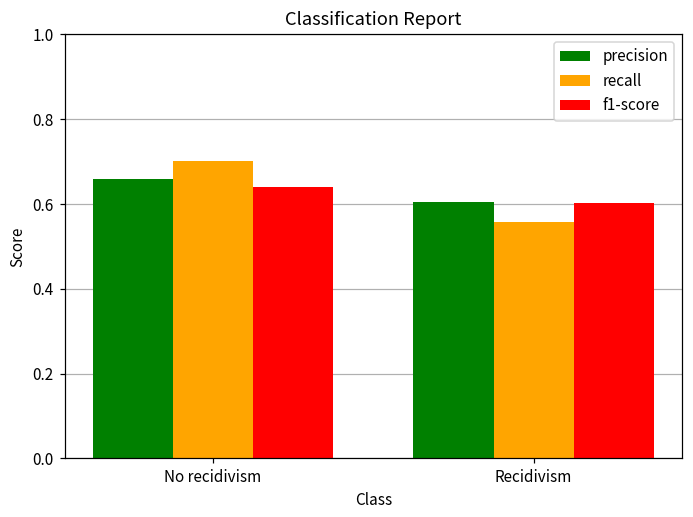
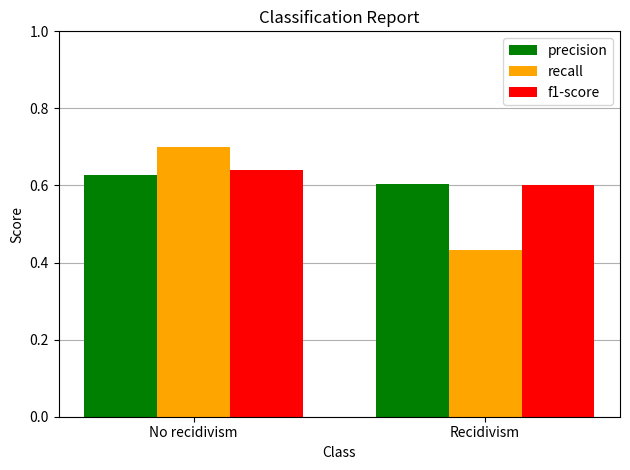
precision, No recidivism: 0.66 -> 0.63
recall, Recidivism: 0.56 -> 0.43
